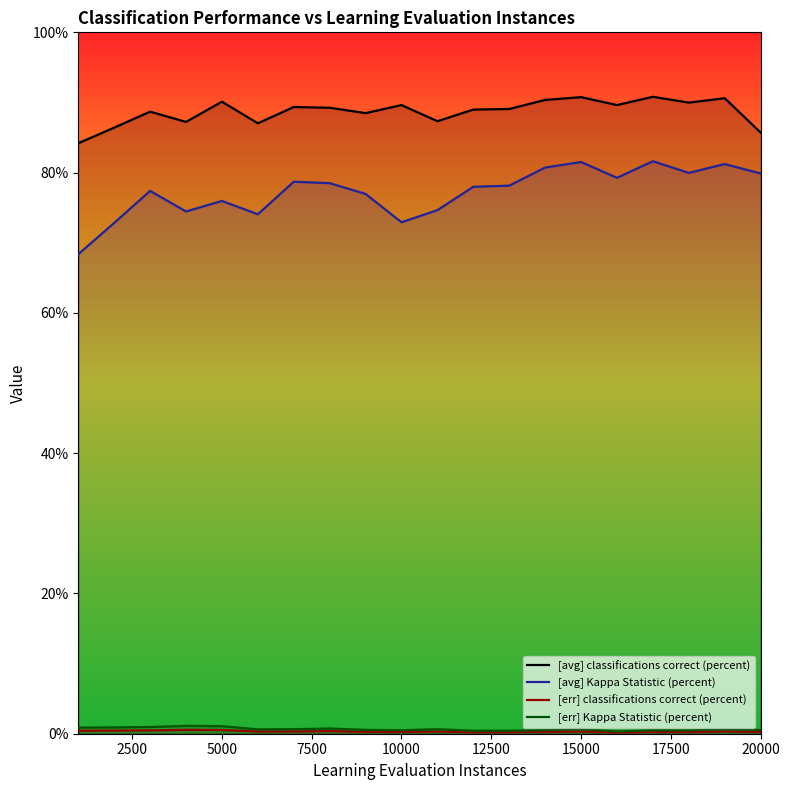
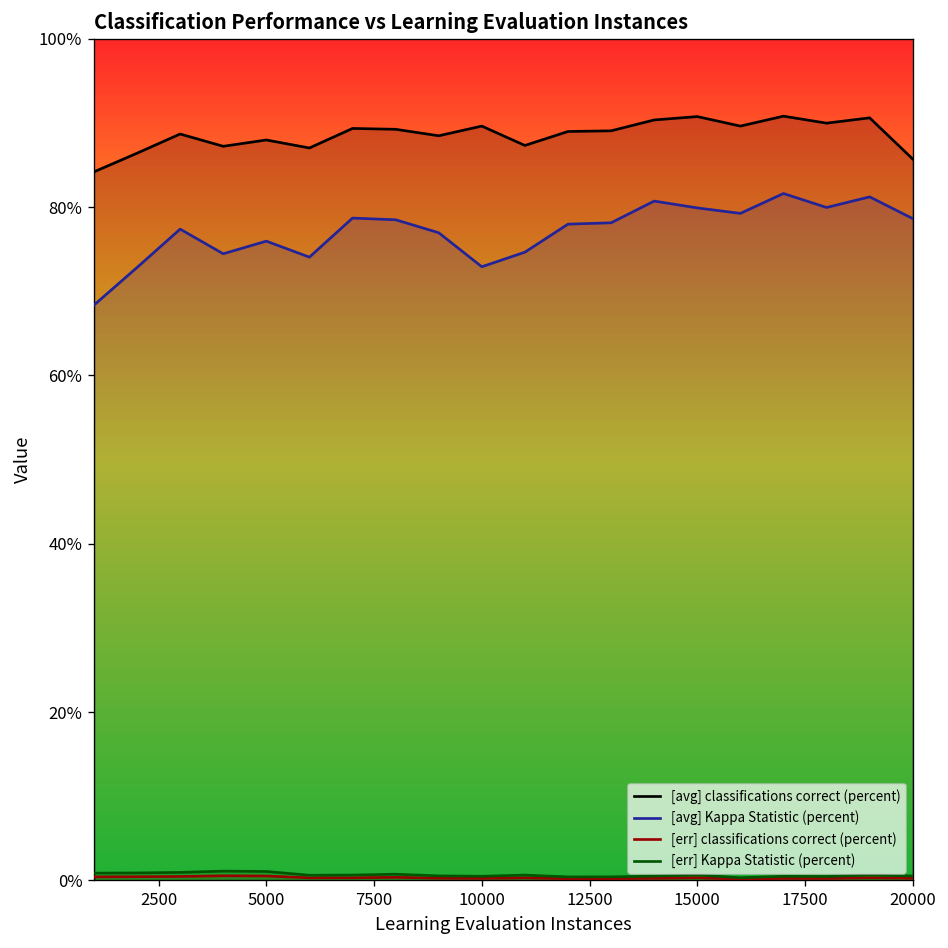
[avg] classifications correct (percent), 5000: 90% -> 88%
[avg] Kappa Statistic (percent), 15000: 82% -> 80%
[avg] Kappa Statistic (percent), 20000: 80% -> 79%
